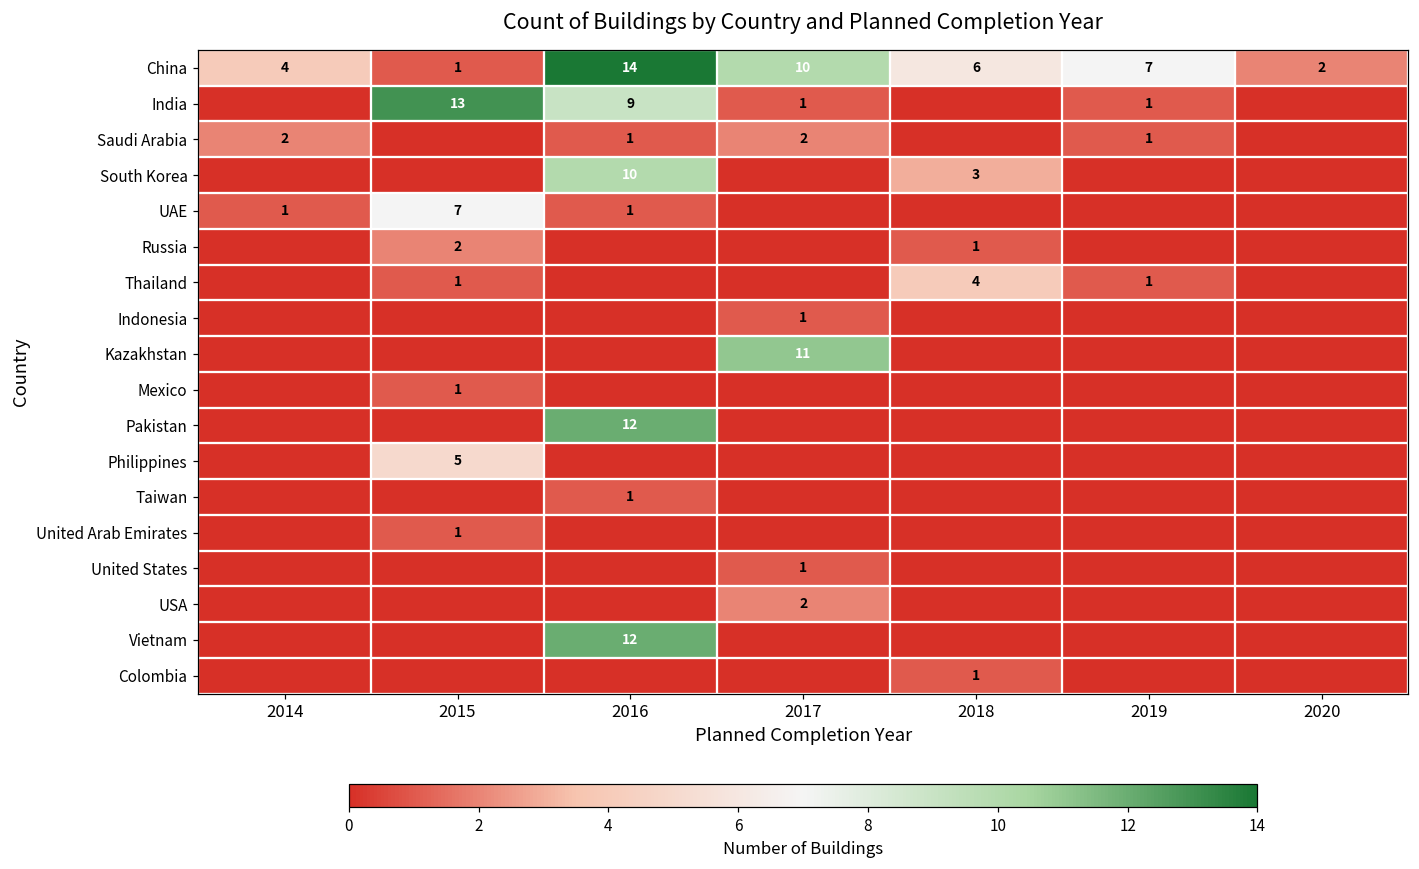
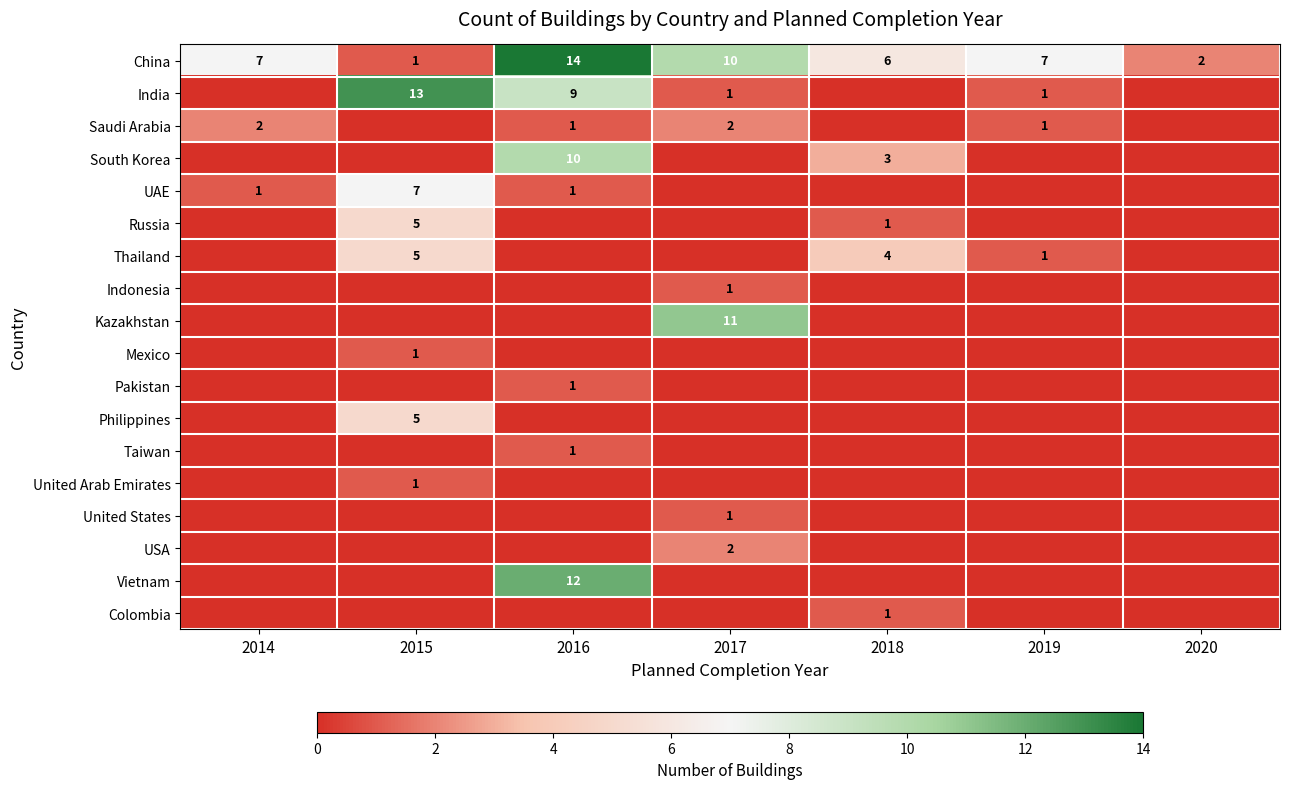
China, 2014: 4 -> 7
Russia, 2015: 2 -> 5
Thailand, 2015: 1 -> 5
Pakistan, 2016: 12 -> 1
